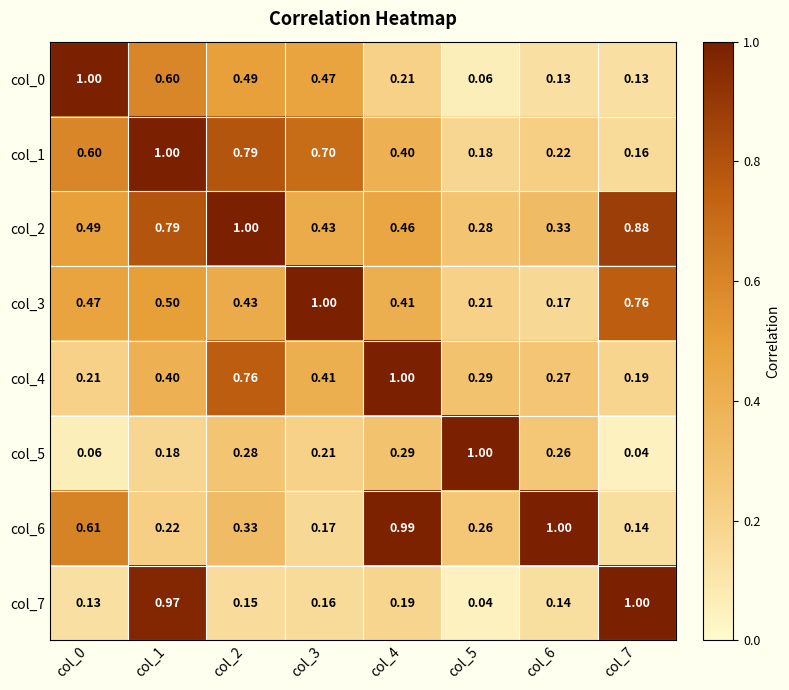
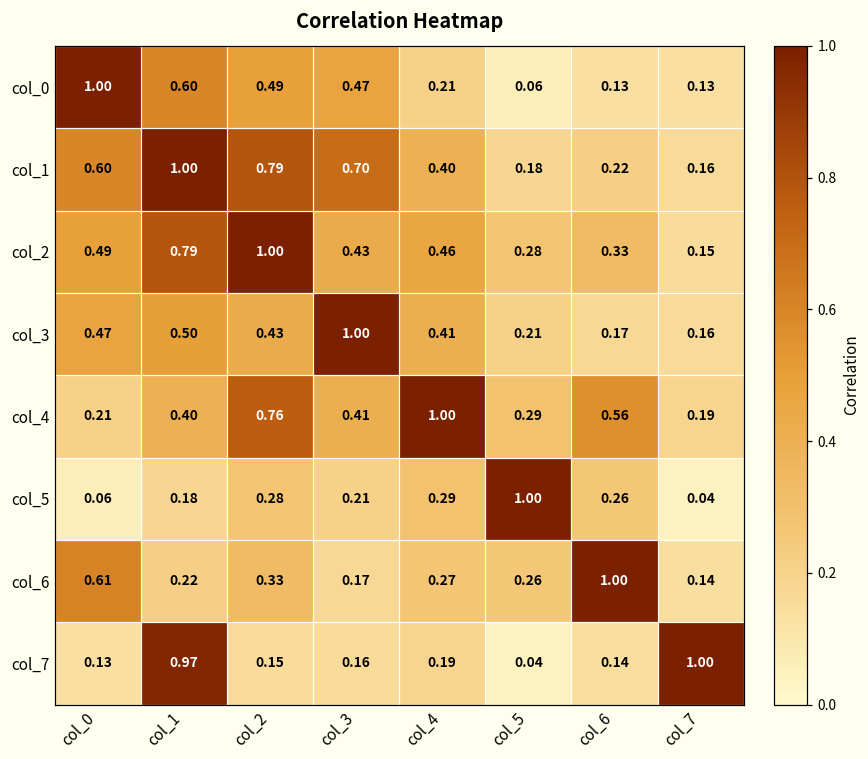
col_2, col_7: 0.88 -> 0.15
col_3, col_7: 0.76 -> 0.16
col_4, col_6: 0.27 -> 0.56
col_6, col_4: 0.99 -> 0.27
